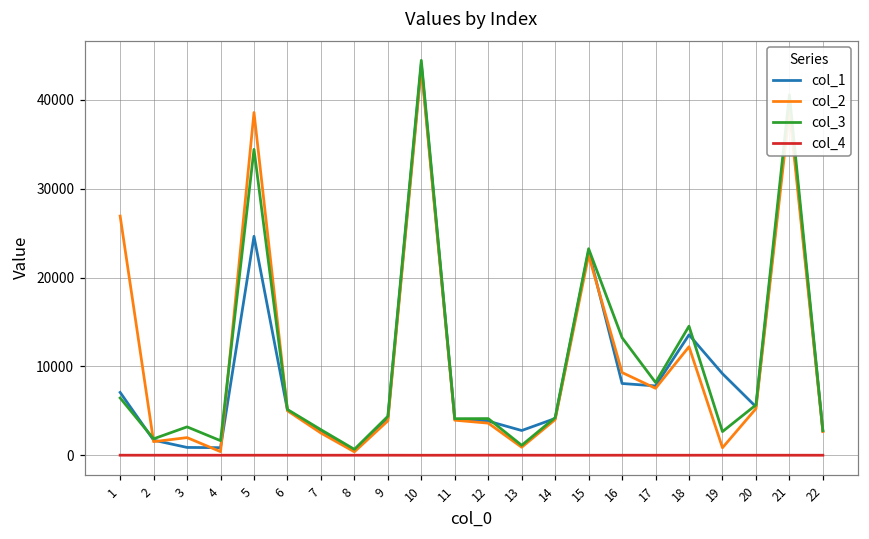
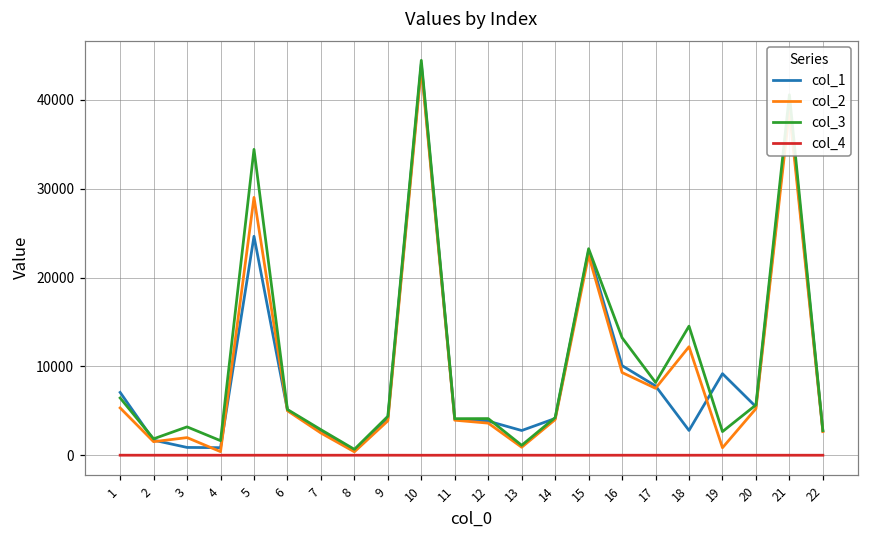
col_2, 1: 27000 -> 5000
col_2, 5: 39000 -> 29000
col_1, 16: 8000 -> 10000
col_1, 18: 14000 -> 3000
